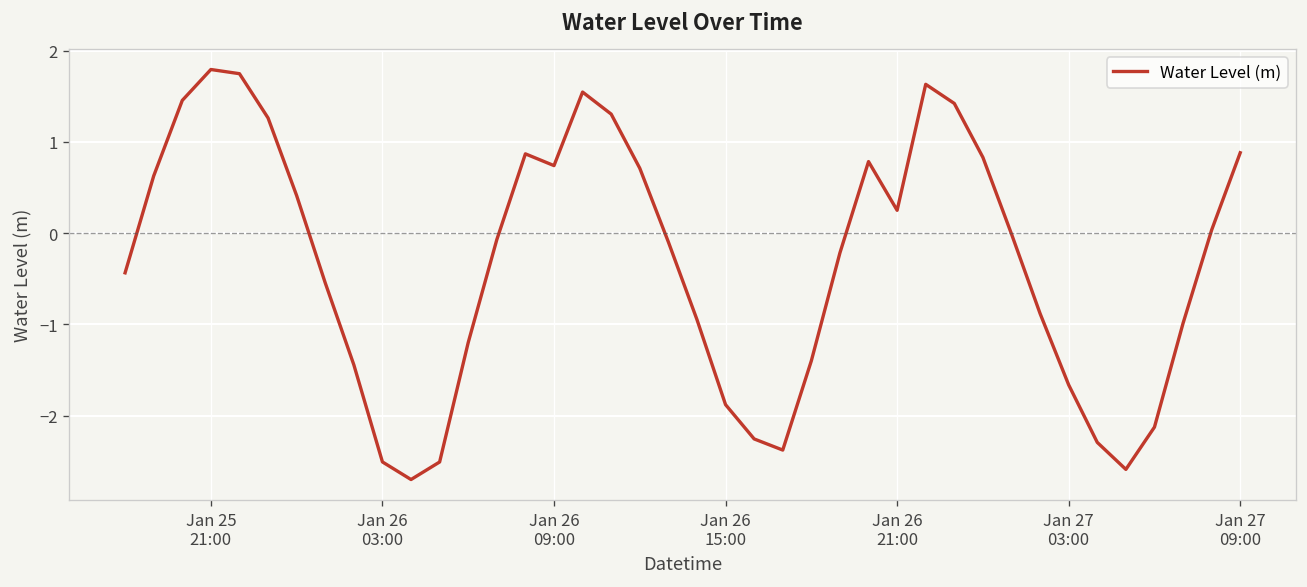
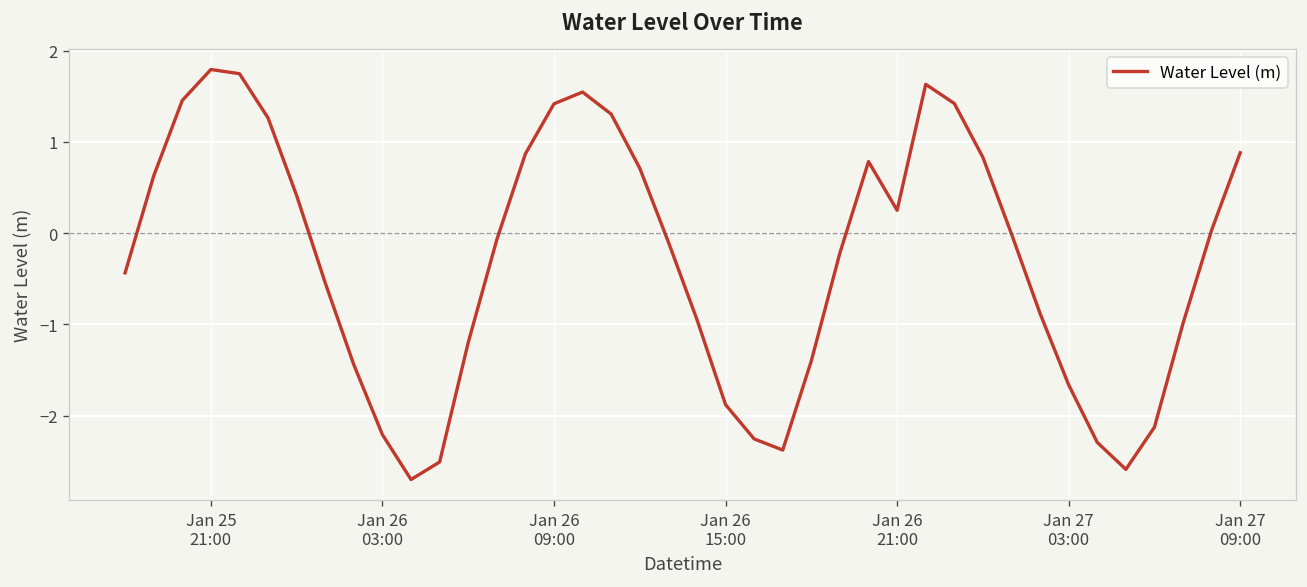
Jan 26 03:00: -2.5 -> -2.2
Jan 26 09:00: 0.7 -> 1.4
